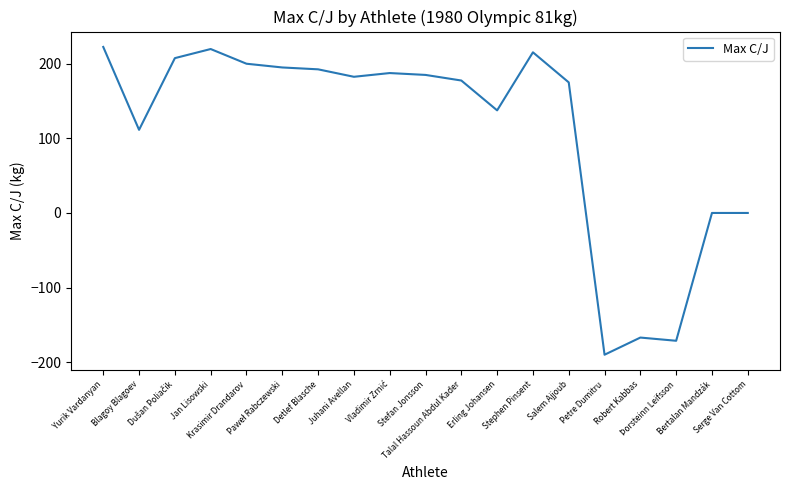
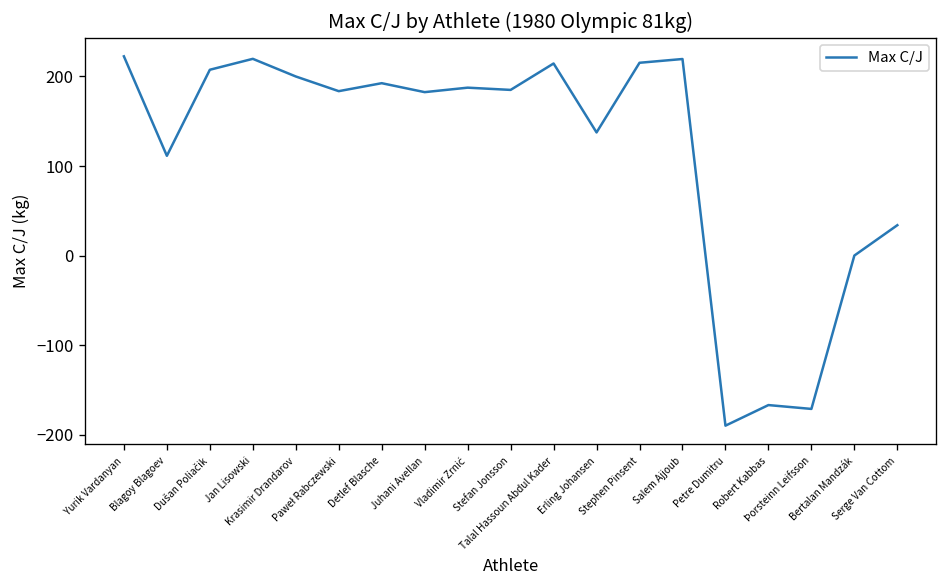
Paweł Rabczewski: 200 -> 180
Talal Hassoun Abdul Kader: 180 -> 210
Salem Ajjoub: 180 -> 220
Serge Van Cottom: 0 -> 30
